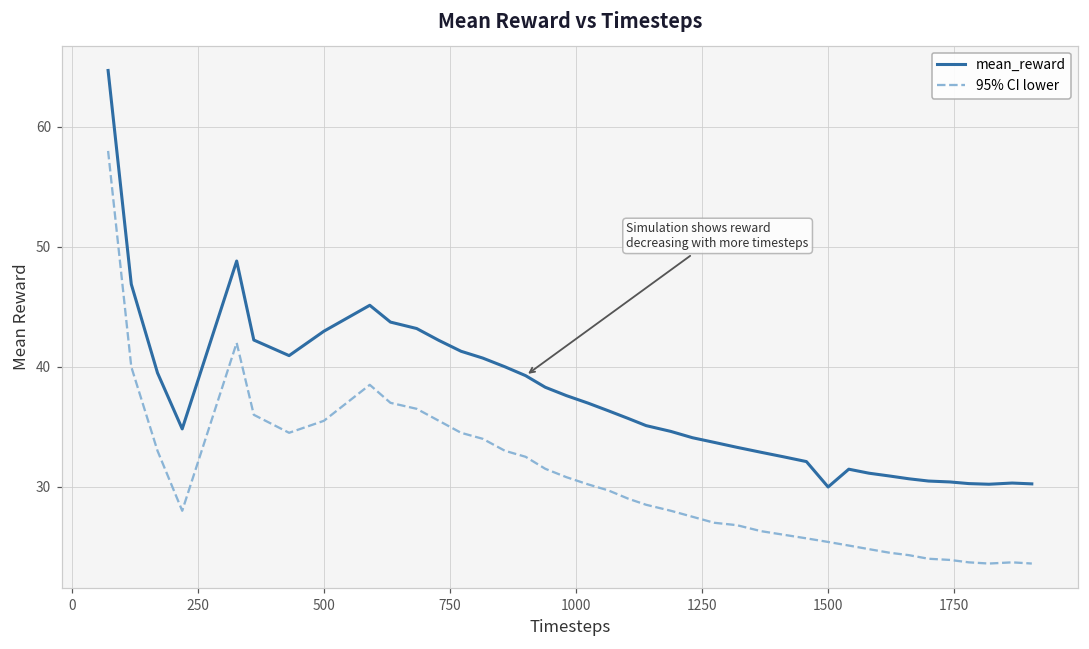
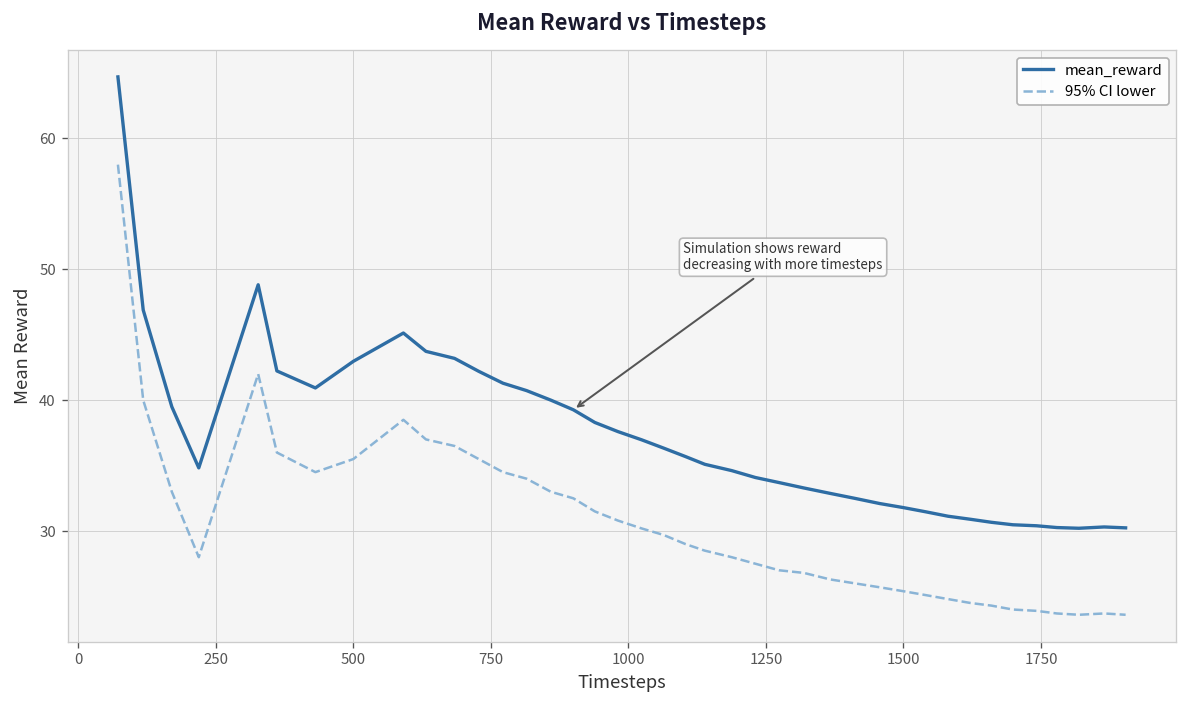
mean_reward, 1500: 30.0 -> 31.8
